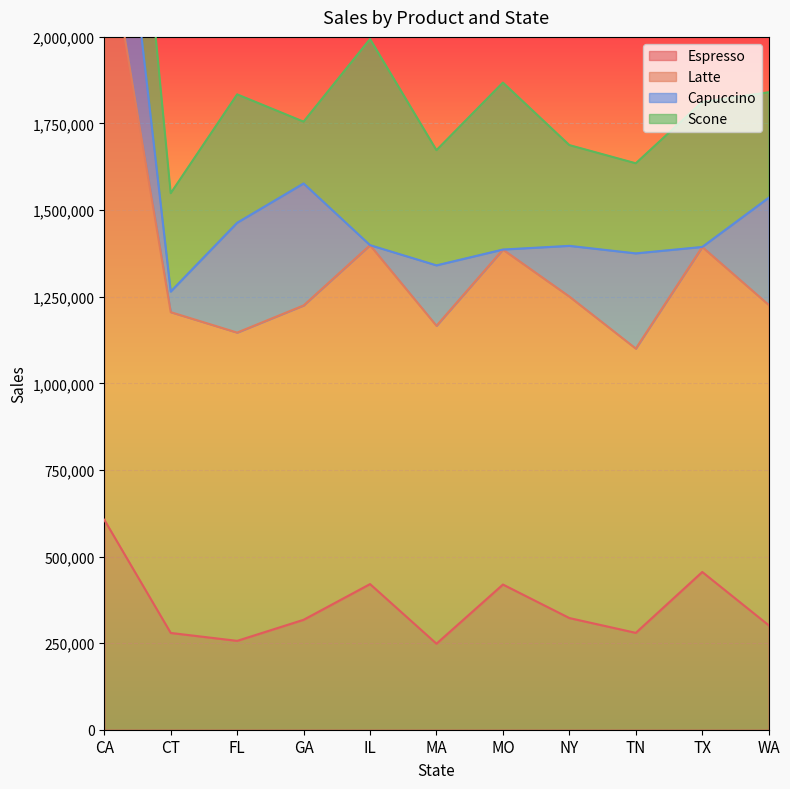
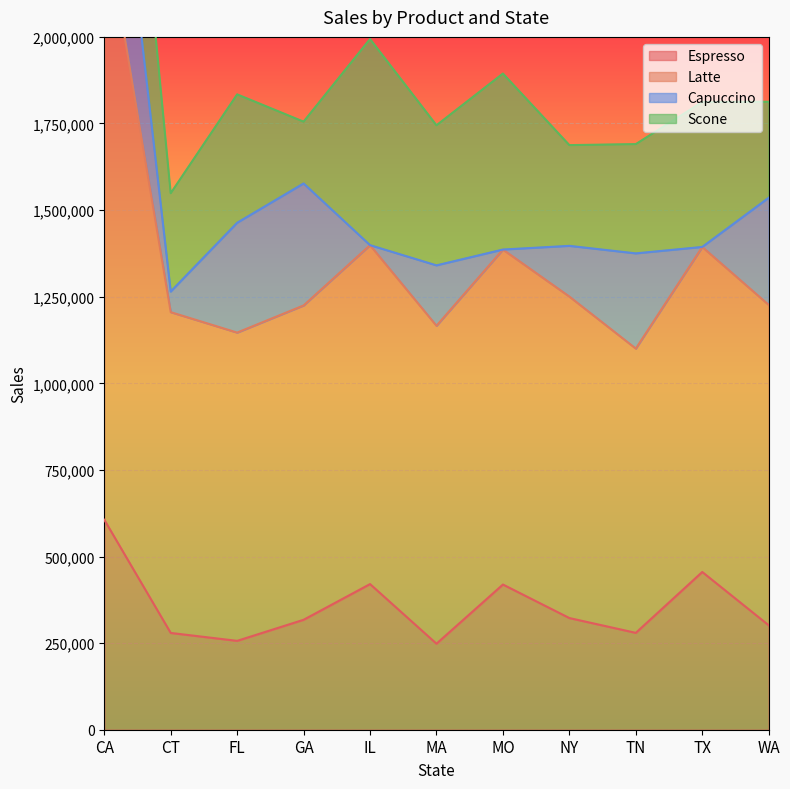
Scone, MA: 330,000 -> 400,000
Scone, MO: 480,000 -> 510,000
Scone, TN: 260,000 -> 320,000
Scone, WA: 300,000 -> 280,000
